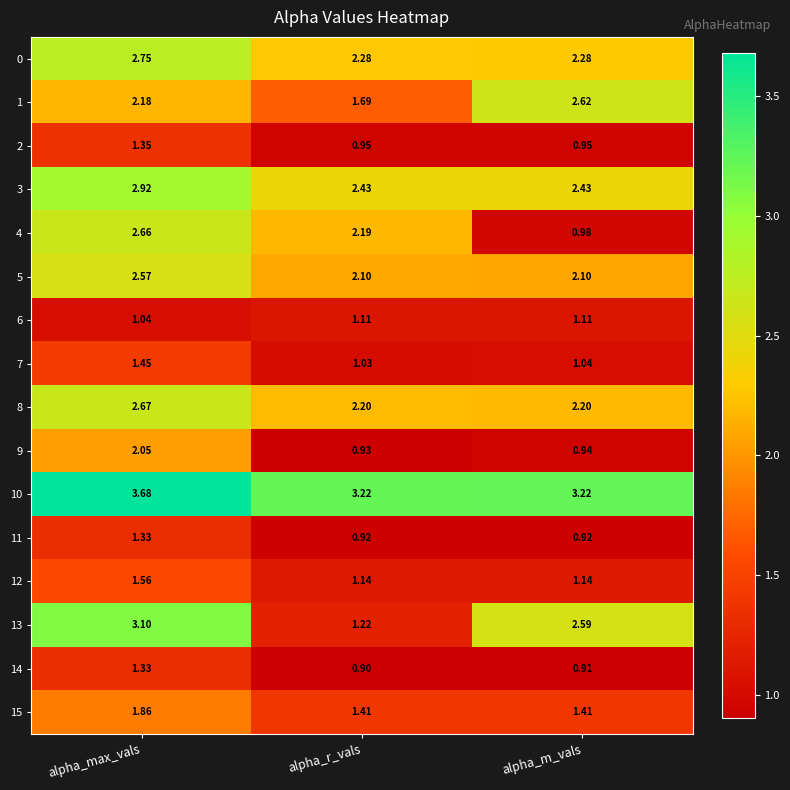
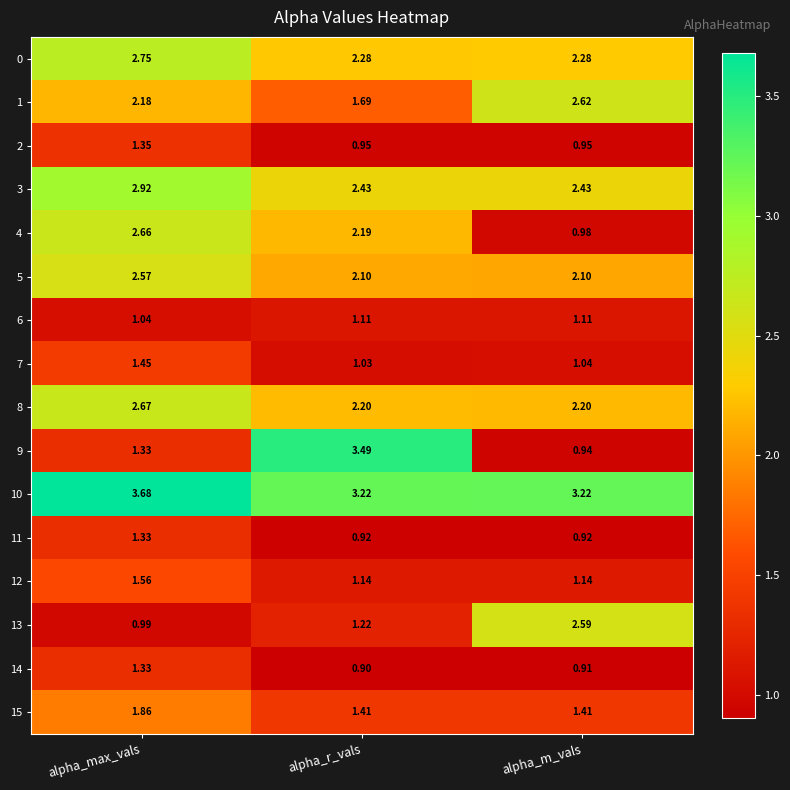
9, alpha_max_vals: 2.05 -> 1.33
9, alpha_r_vals: 0.93 -> 3.49
13, alpha_max_vals: 3.10 -> 0.99
